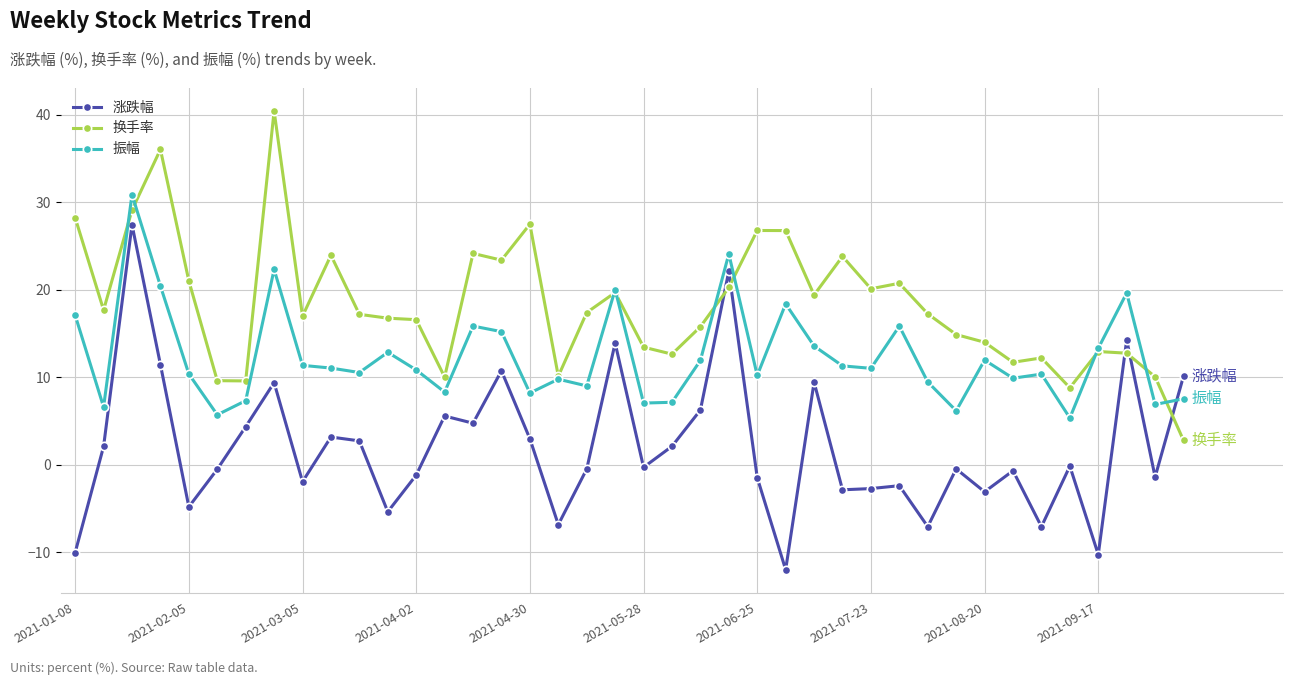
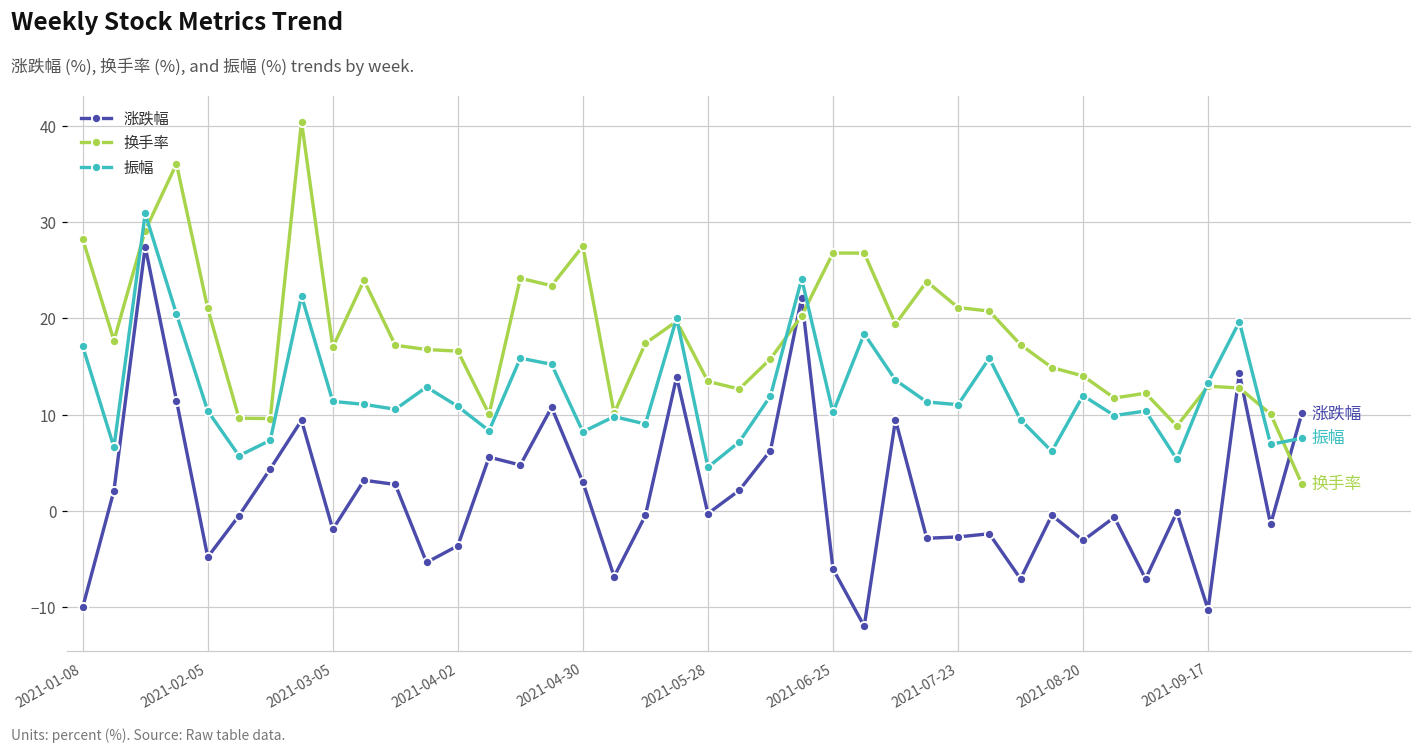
涨跌幅, 2021-04-02: -1 -> -4
振幅, 2021-05-28: 7 -> 5
涨跌幅, 2021-06-25: -1 -> -6
换手率, 2021-07-23: 20 -> 21
